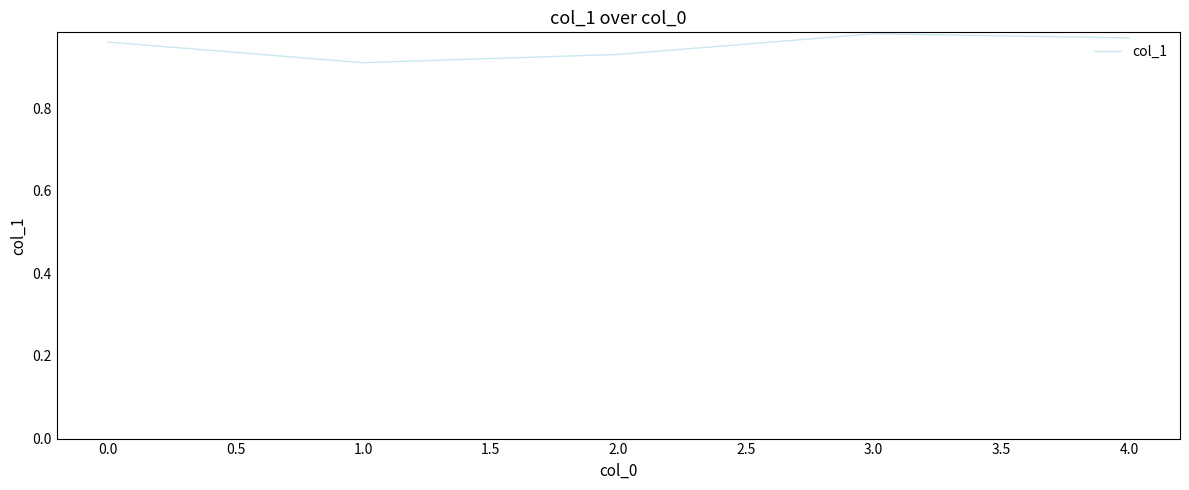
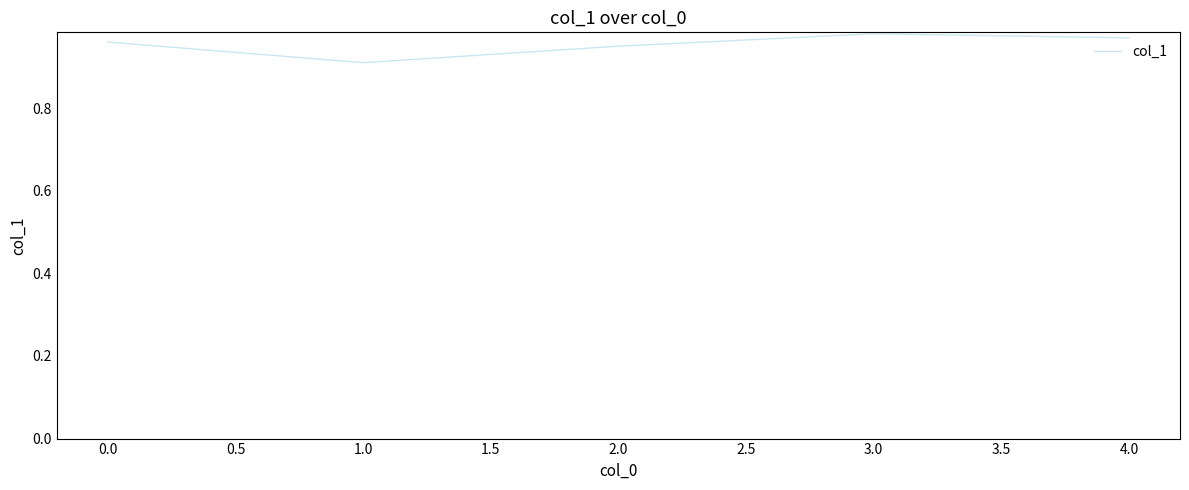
2.0: 0.93 -> 0.95
